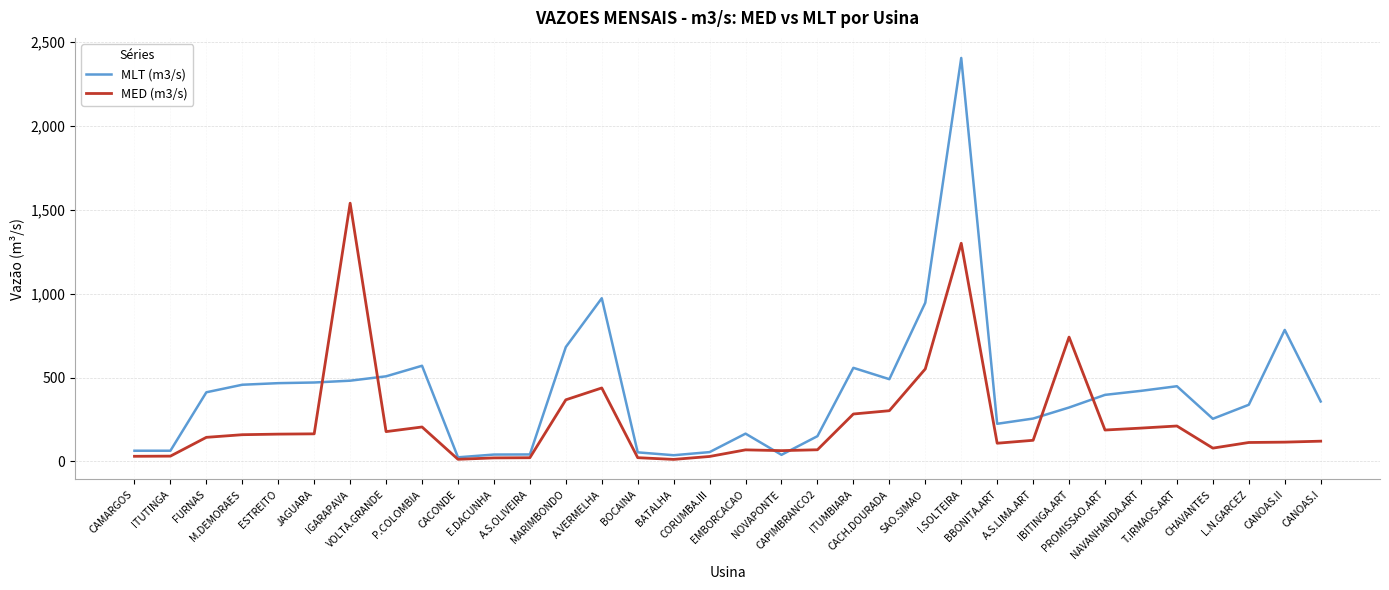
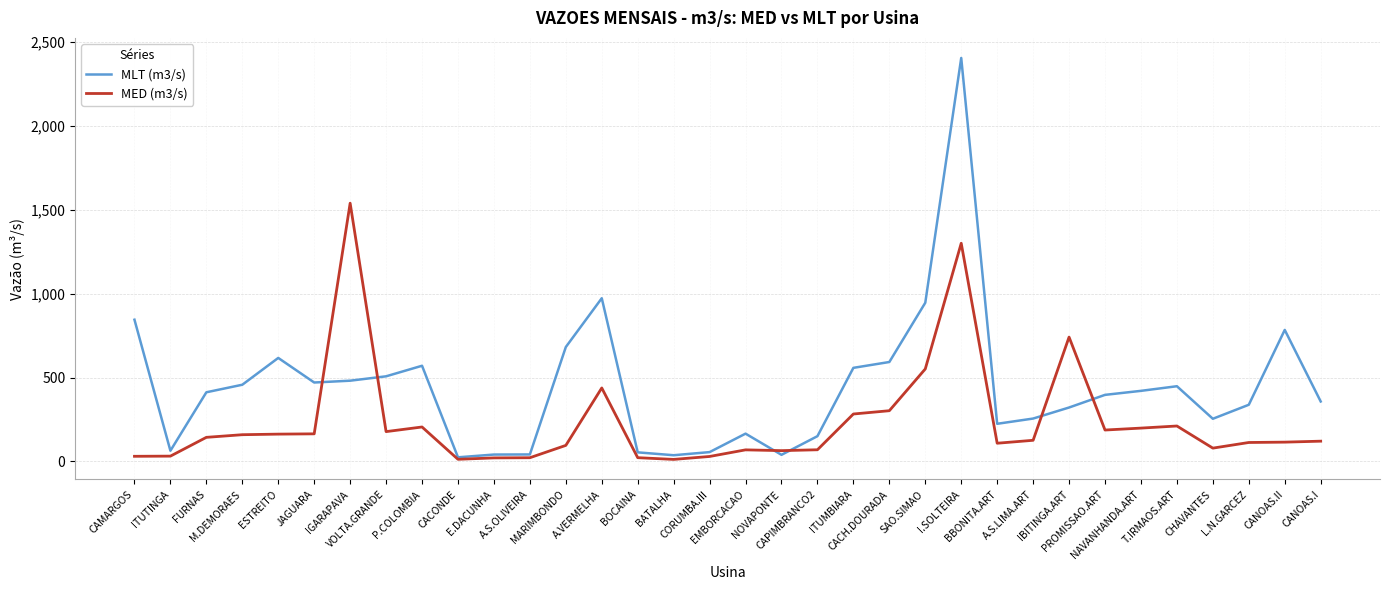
MLT (m3/s), CAMARGOS: 60 -> 840
MLT (m3/s), ESTREITO: 470 -> 620
MED (m3/s), MARIMBONDO: 370 -> 100
MLT (m3/s), CACH.DOURADA: 490 -> 590
